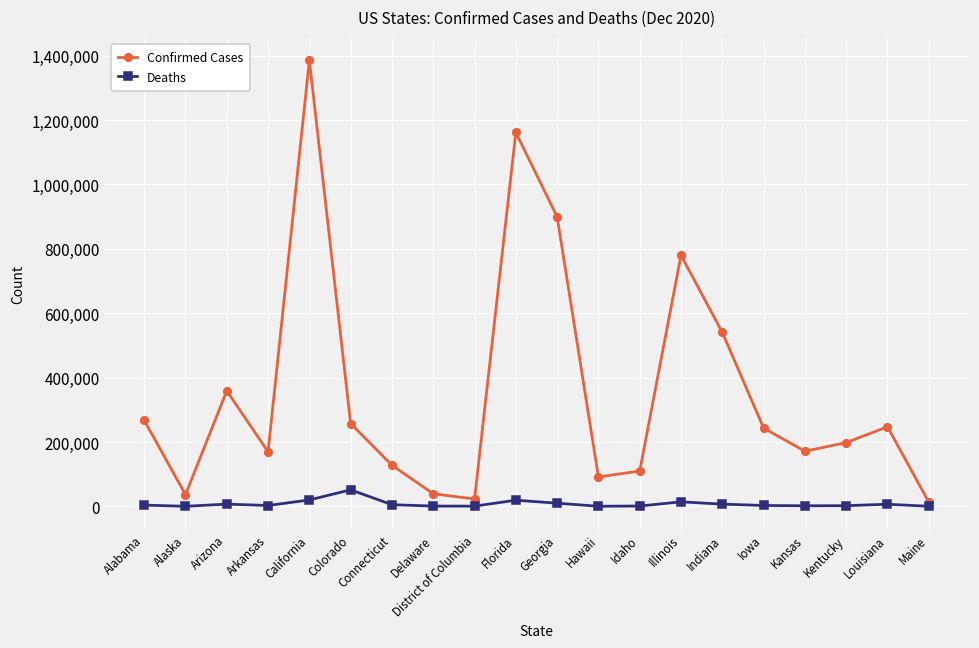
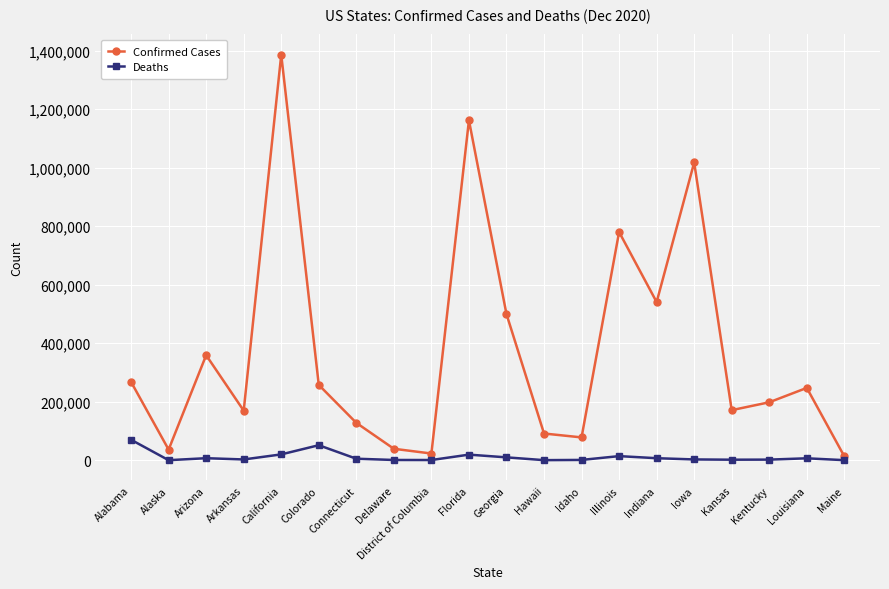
Deaths, Alabama: 0 -> 70,000
Confirmed Cases, Georgia: 900,000 -> 500,000
Confirmed Cases, Idaho: 110,000 -> 80,000
Confirmed Cases, Iowa: 240,000 -> 1,020,000
